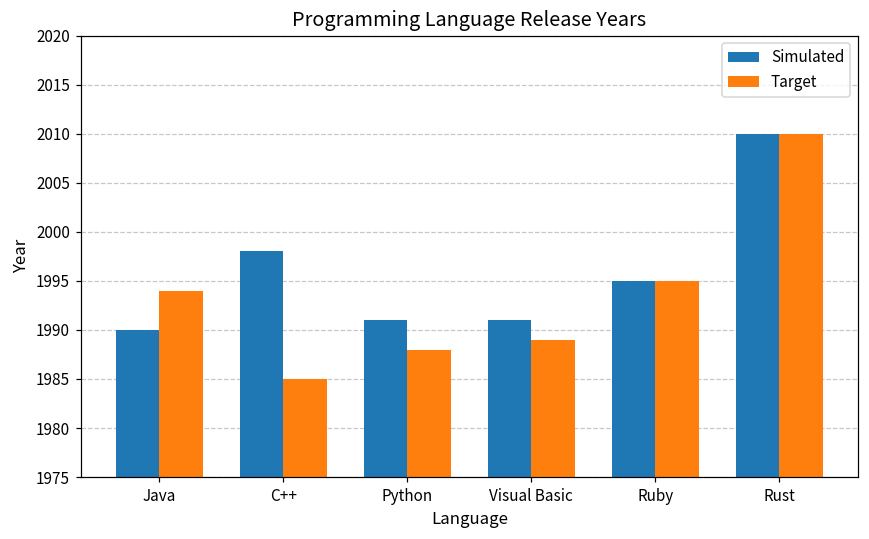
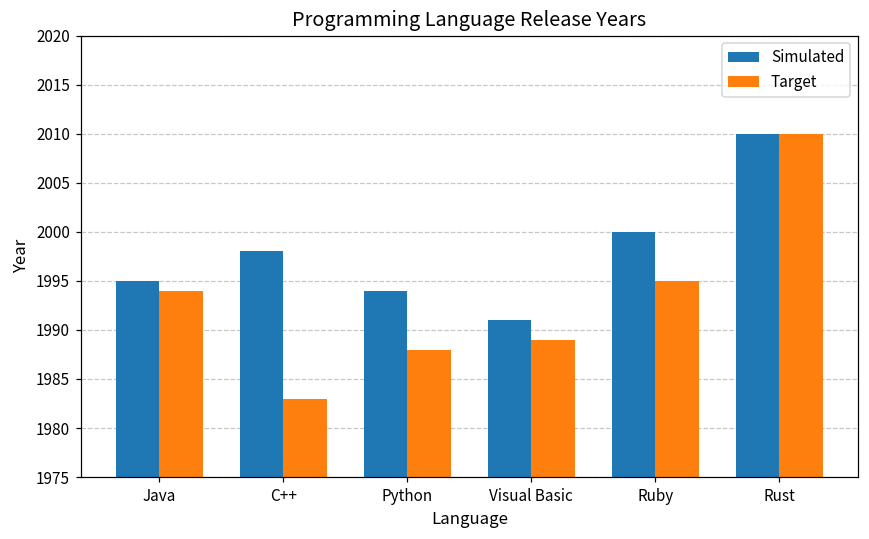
Simulated, Java: 1990 -> 1995
Target, C++: 1985 -> 1983
Simulated, Python: 1991 -> 1994
Simulated, Ruby: 1995 -> 2000
